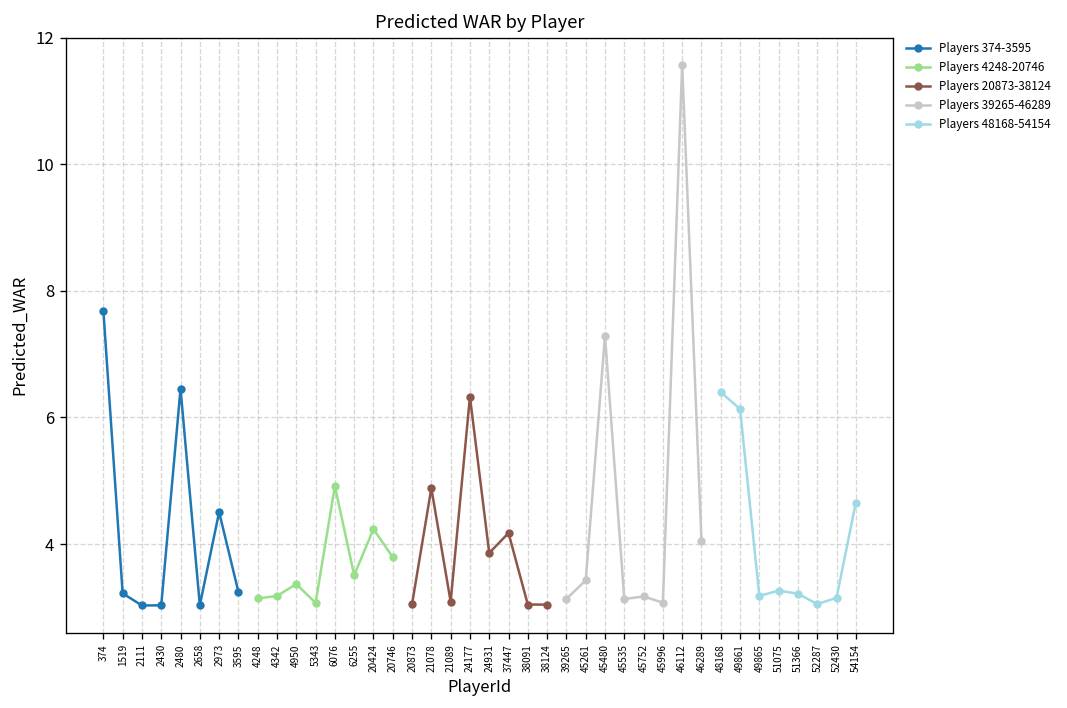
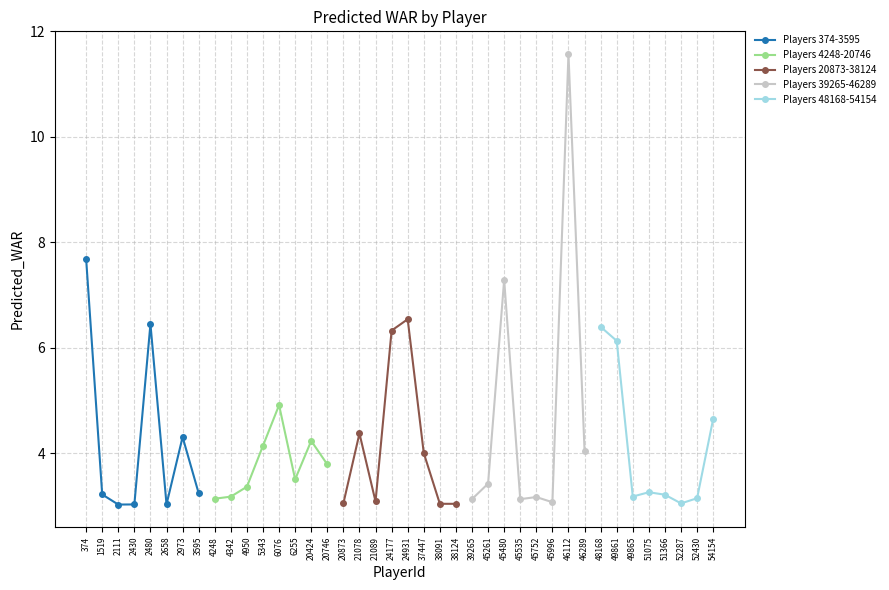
Players 374-3595, 2973: 4.5 -> 4.3
Players 4248-20746, 5343: 3.1 -> 4.1
Players 20873-38124, 21078: 4.9 -> 4.4
Players 20873-38124, 24931: 3.9 -> 6.5
Players 20873-38124, 37447: 4.2 -> 4.0
